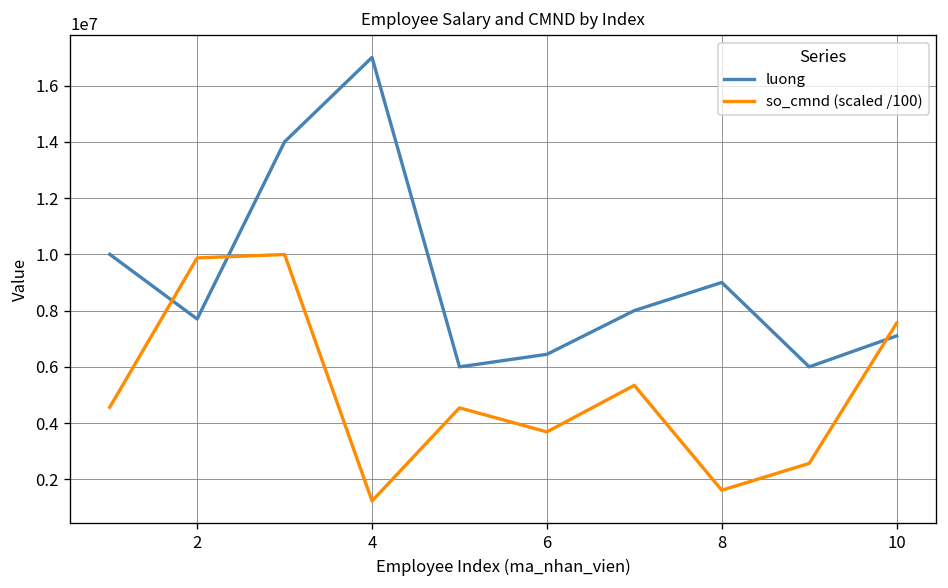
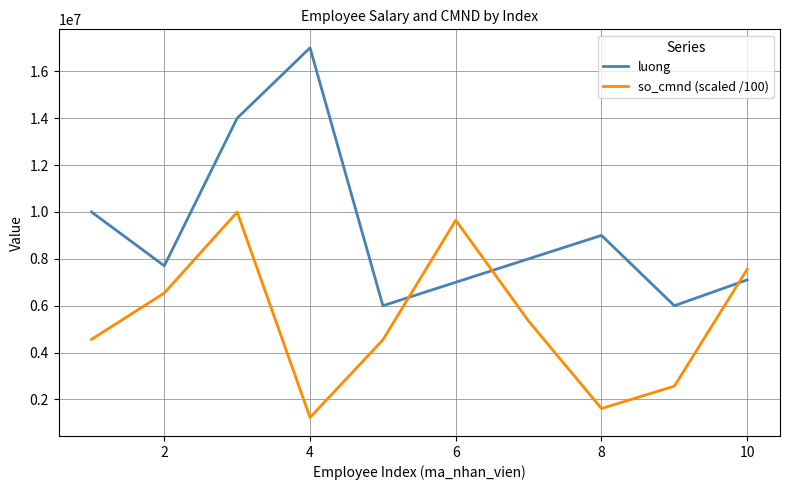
so_cmnd (scaled /100), 2: 9900000 -> 6500000
luong, 6: 6400000 -> 7000000
so_cmnd (scaled /100), 6: 3700000 -> 9600000
